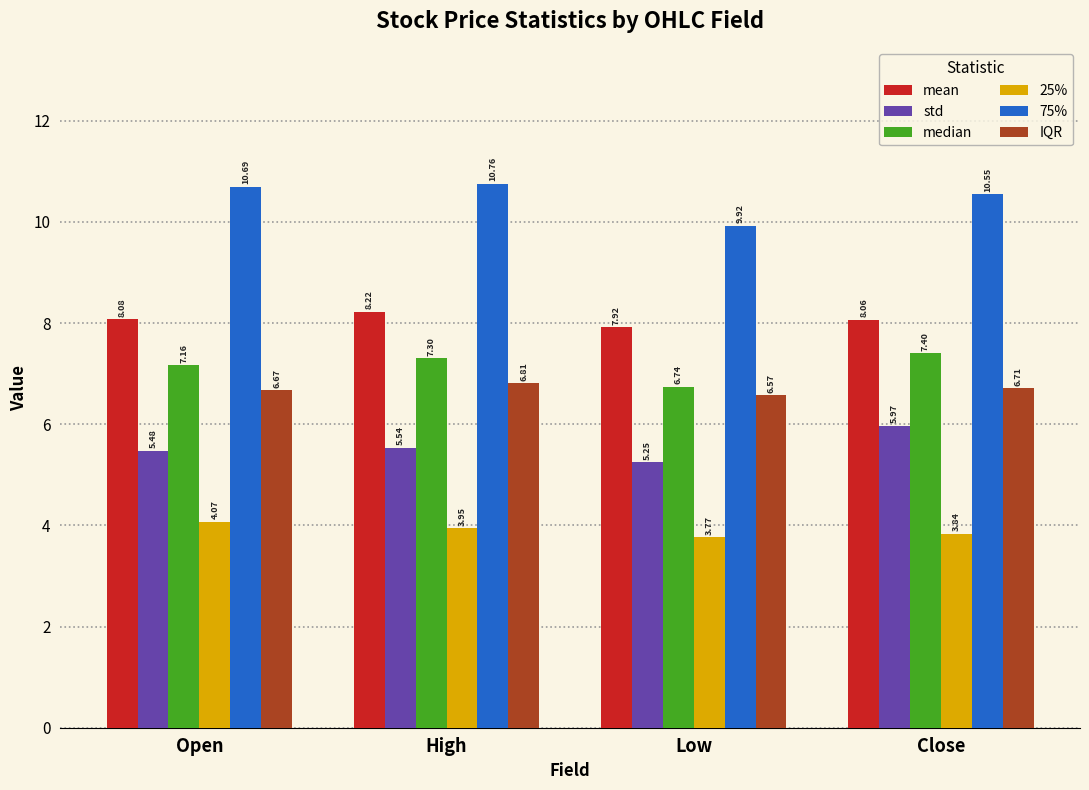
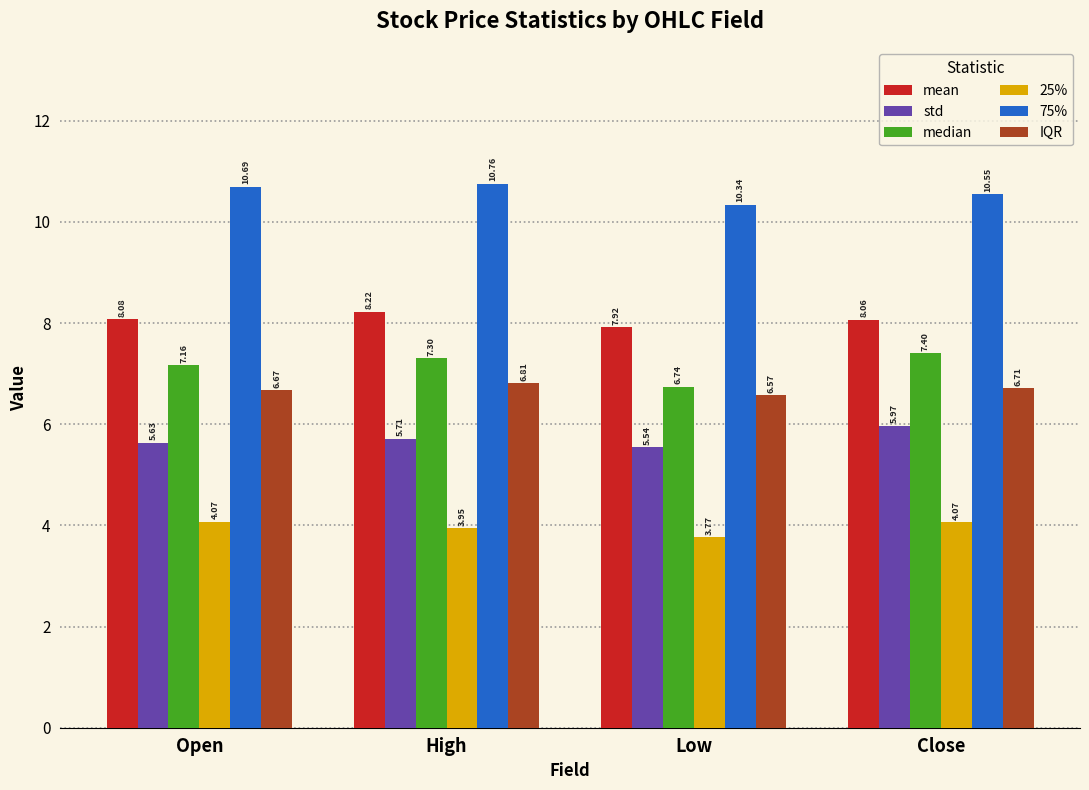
std, Open: 5.48 -> 5.63
std, High: 5.54 -> 5.71
std, Low: 5.25 -> 5.54
75%, Low: 9.92 -> 10.34
25%, Close: 3.84 -> 4.07
